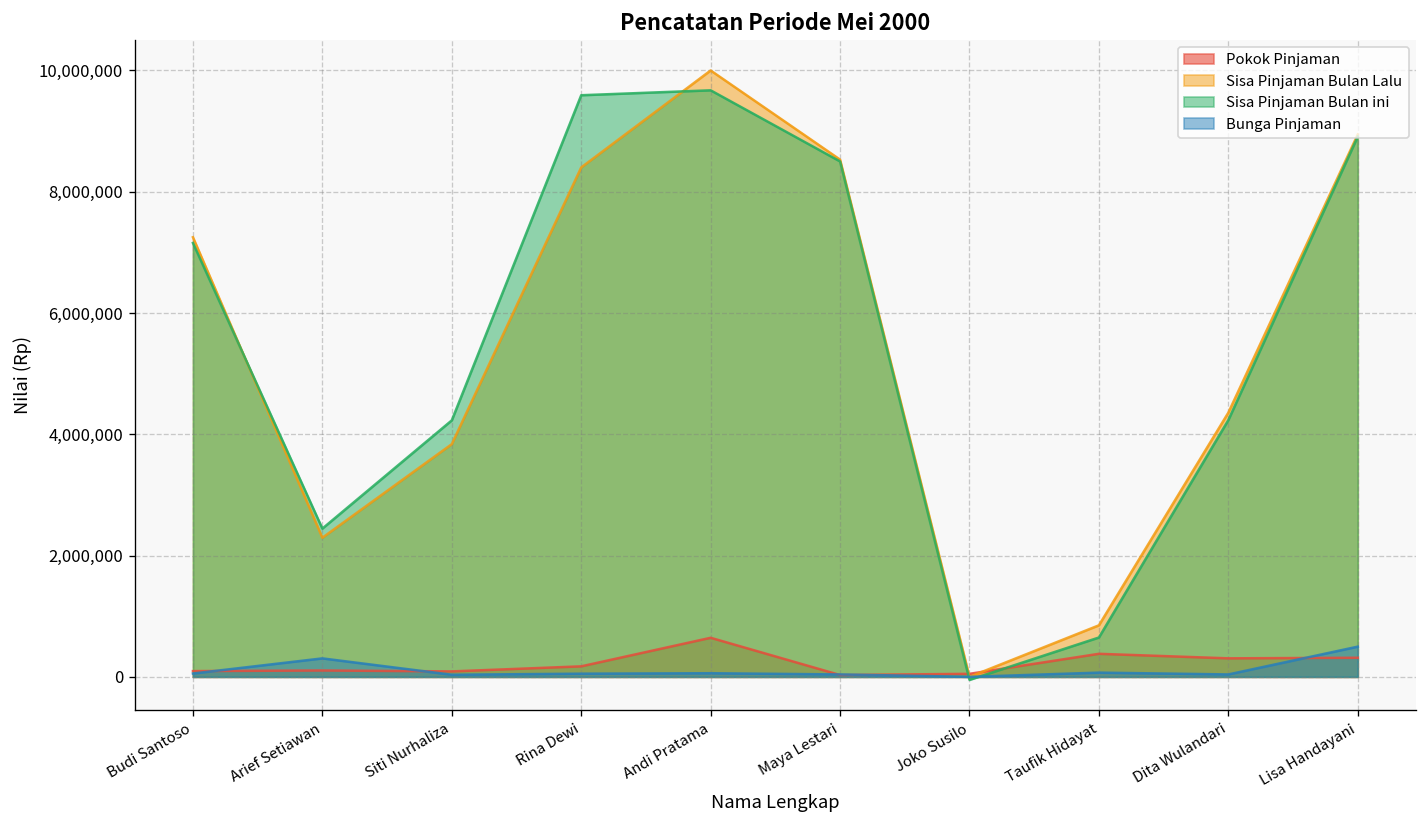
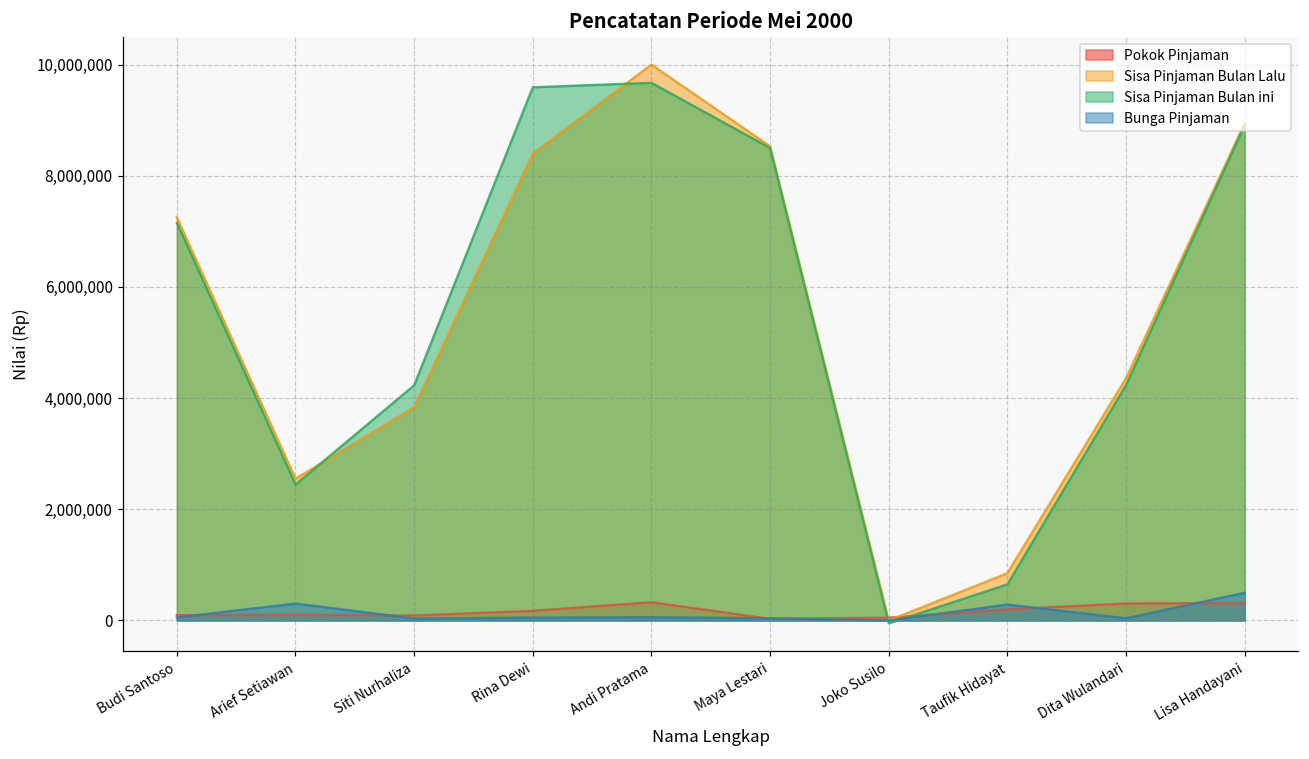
Sisa Pinjaman Bulan Lalu, Arief Setiawan: 2,300,000 -> 2,600,000
Pokok Pinjaman, Andi Pratama: 600,000 -> 300,000
Pokok Pinjaman, Taufik Hidayat: 400,000 -> 200,000
Bunga Pinjaman, Taufik Hidayat: 100,000 -> 300,000
